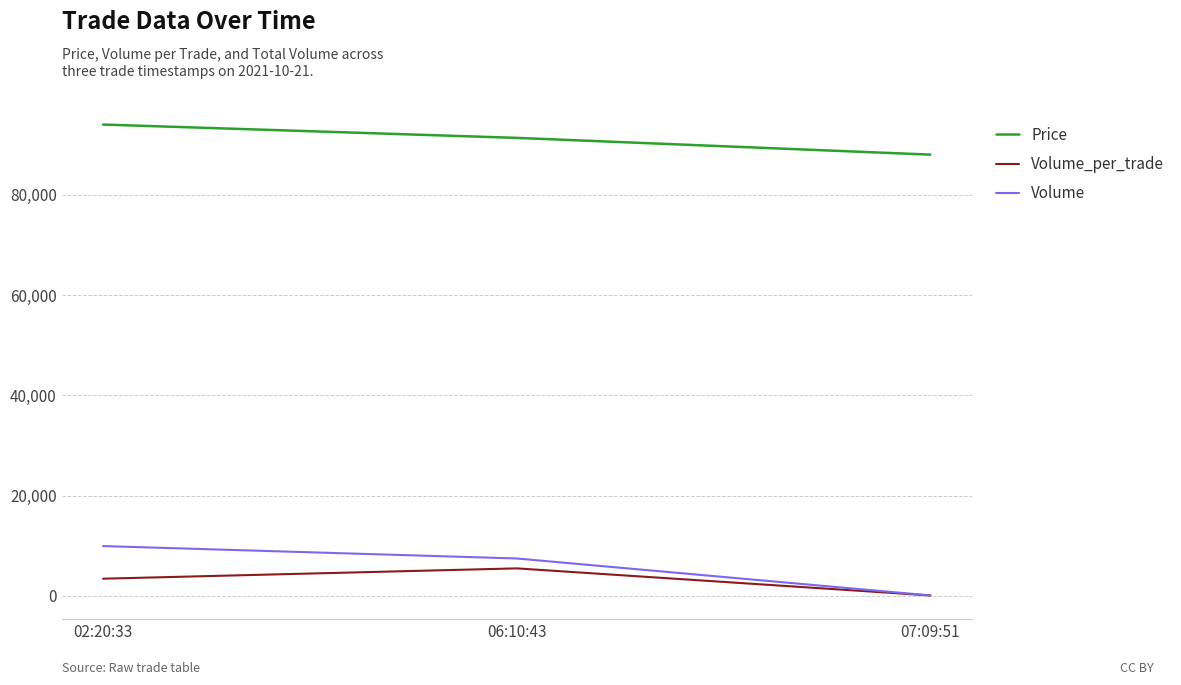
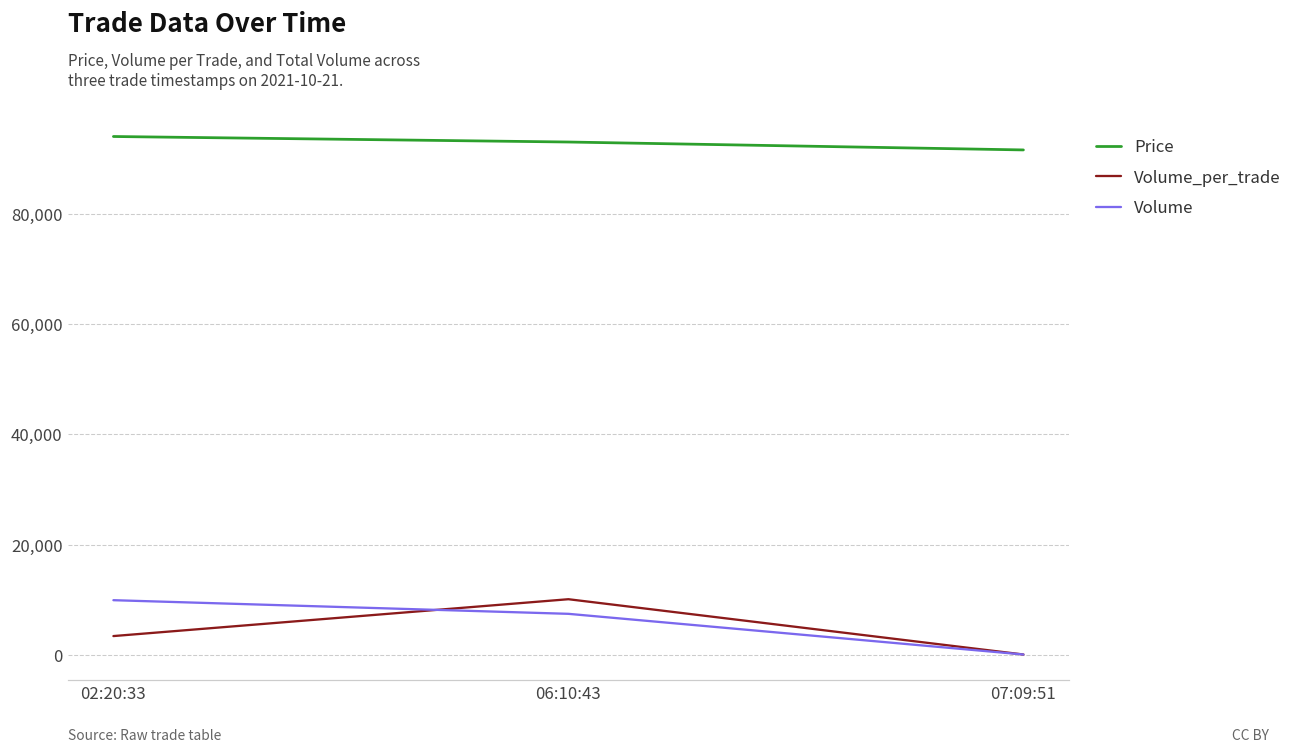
Price, 06:10:43: 91,000 -> 93,000
Volume_per_trade, 06:10:43: 6,000 -> 10,000
Price, 07:09:51: 88,000 -> 92,000
